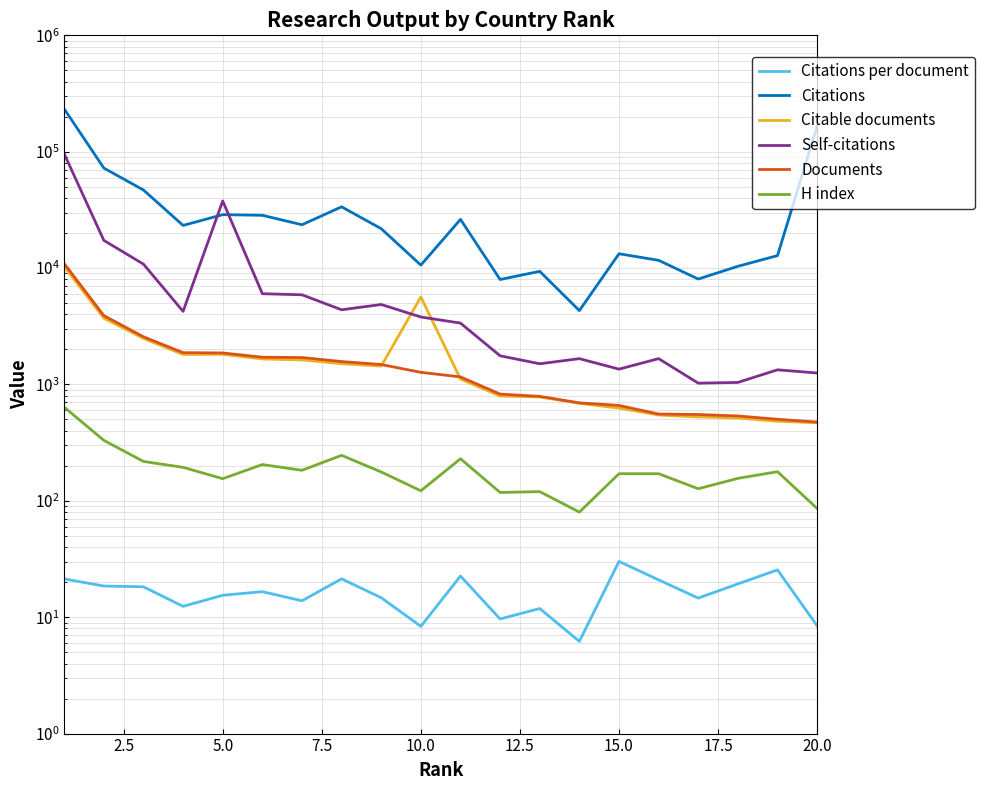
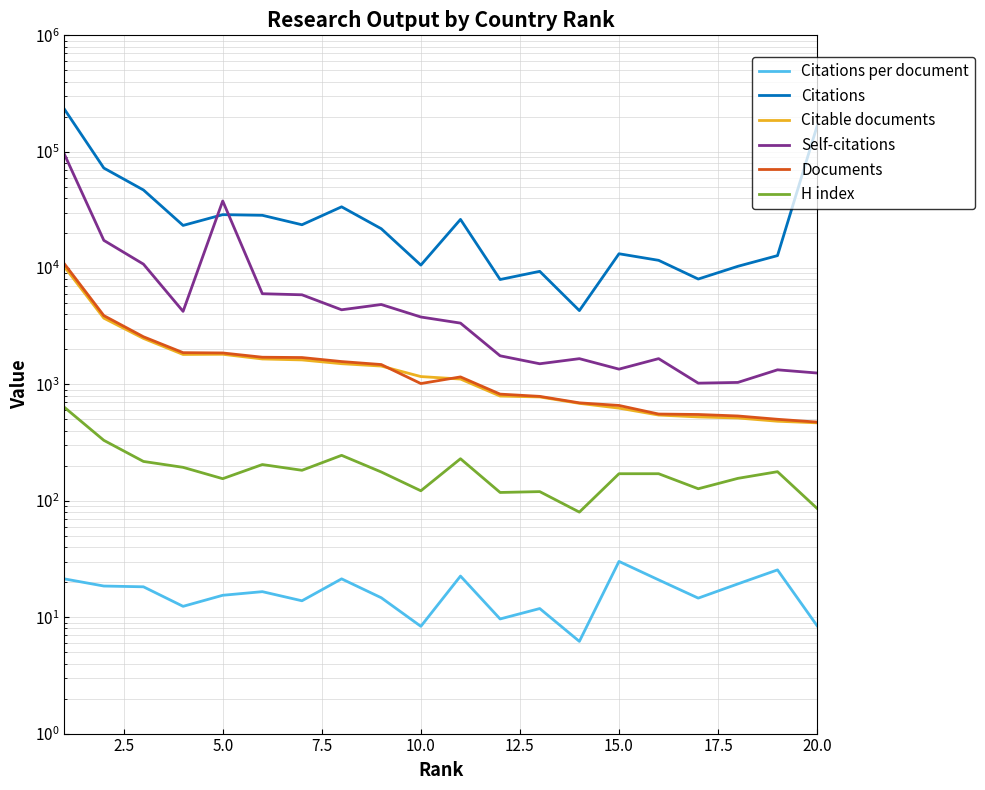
Citable documents, 10.0: 6000 -> 1200
Documents, 10.0: 1300 -> 1000
